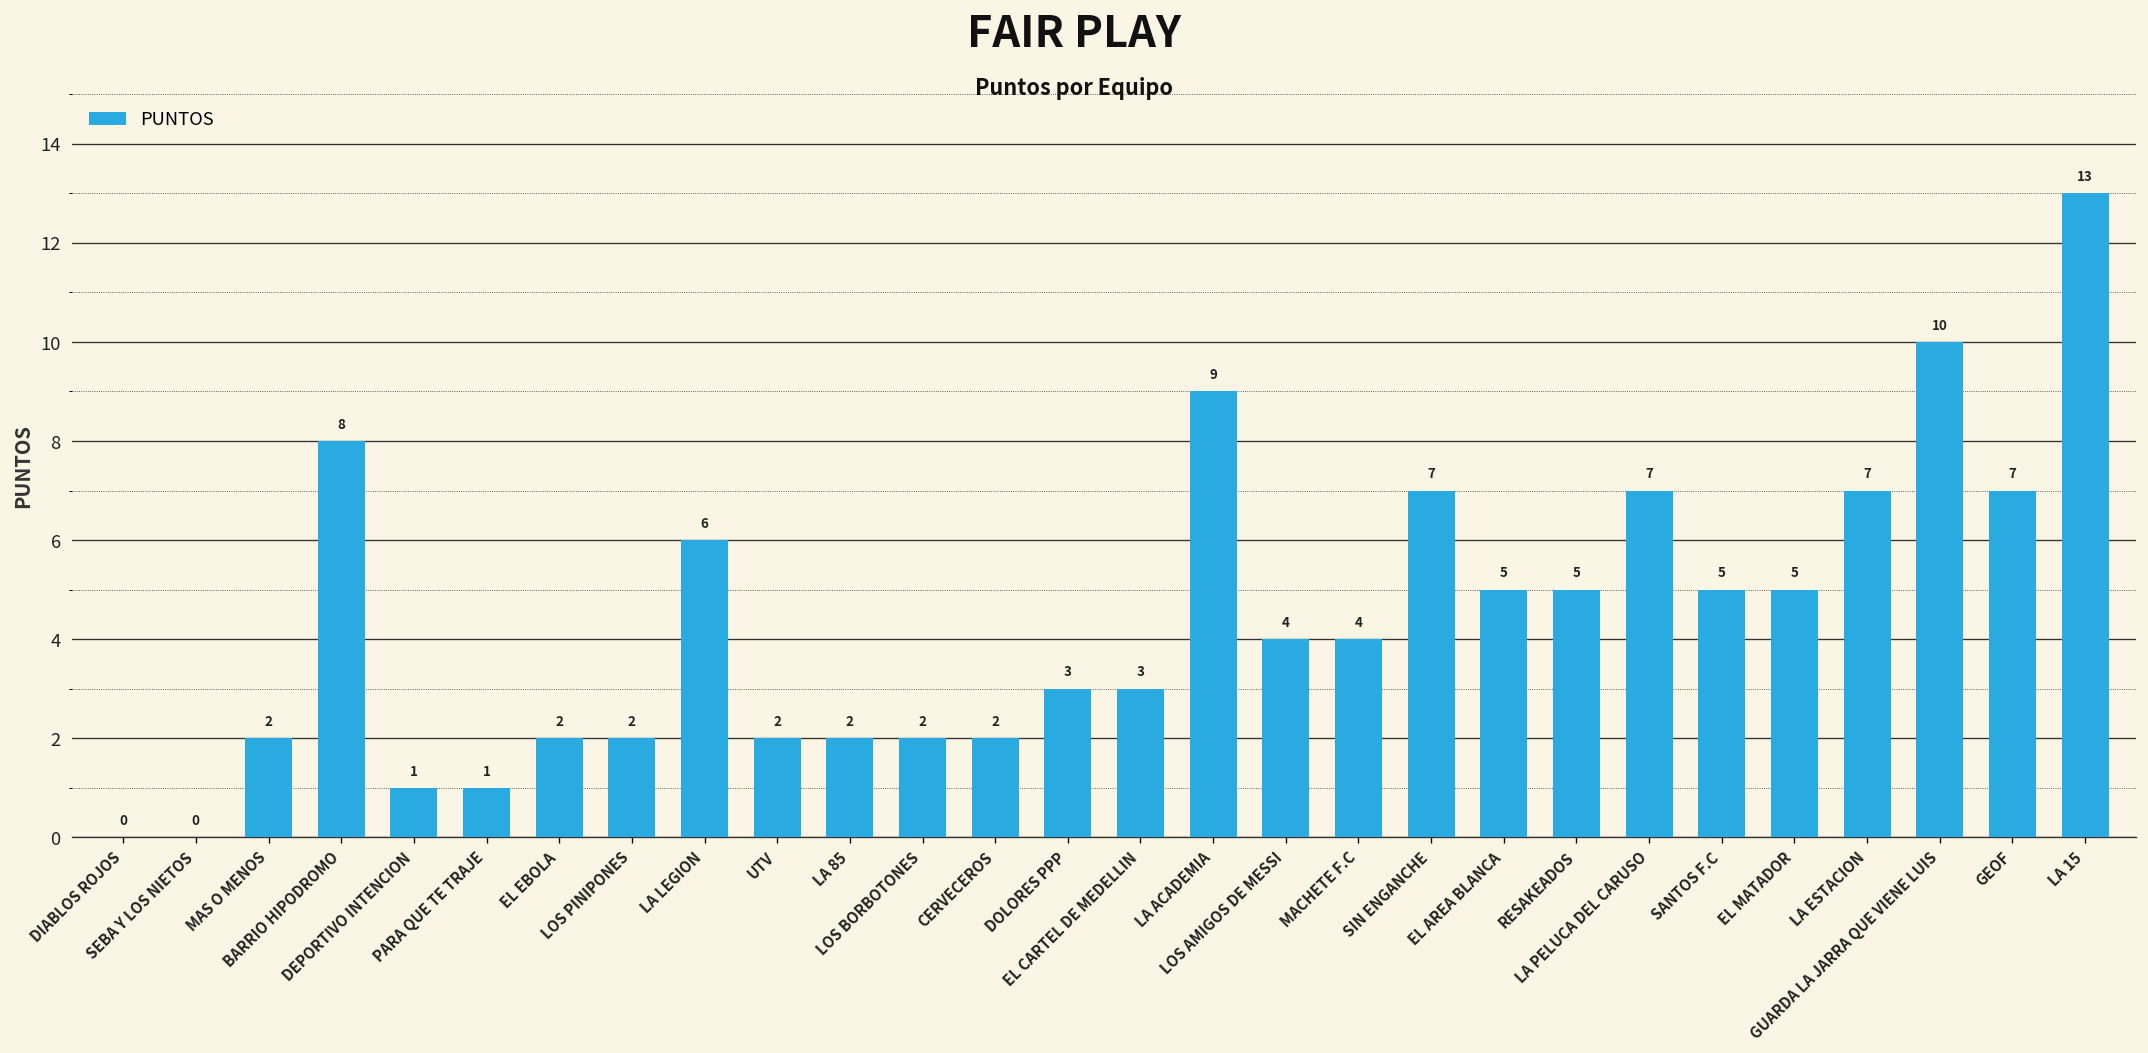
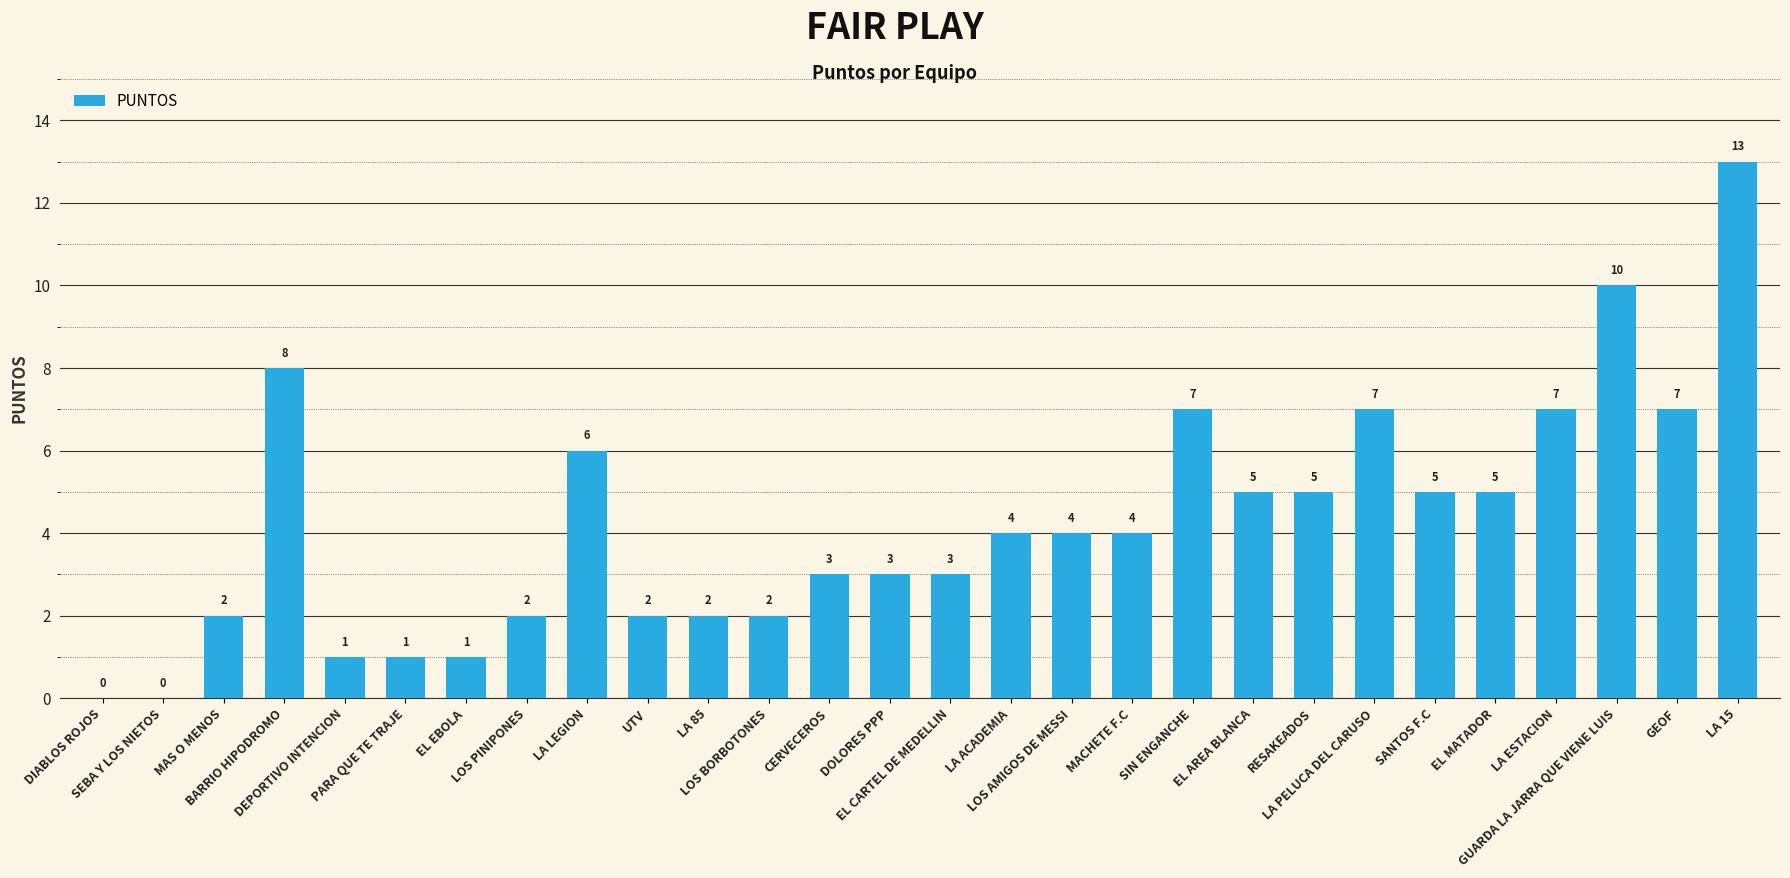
EL EBOLA: 2 -> 1
CERVECEROS: 2 -> 3
LA ACADEMIA: 9 -> 4
